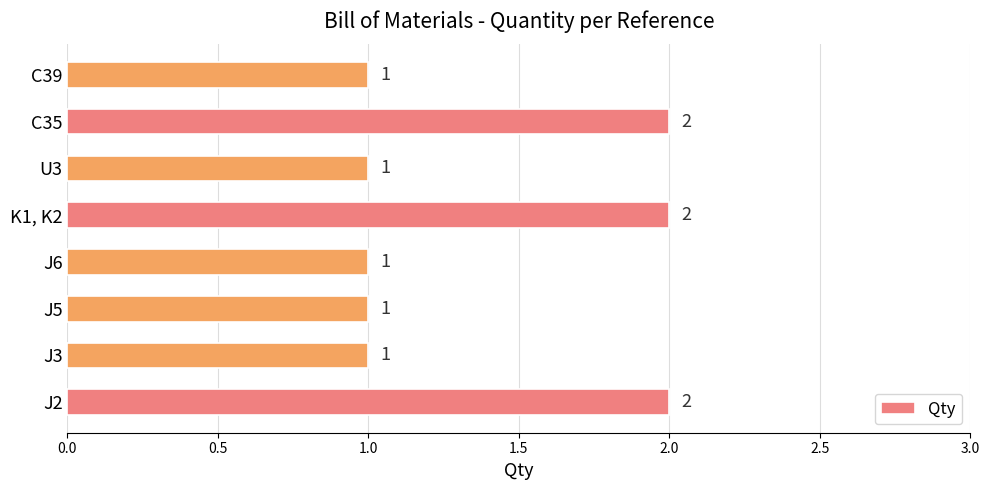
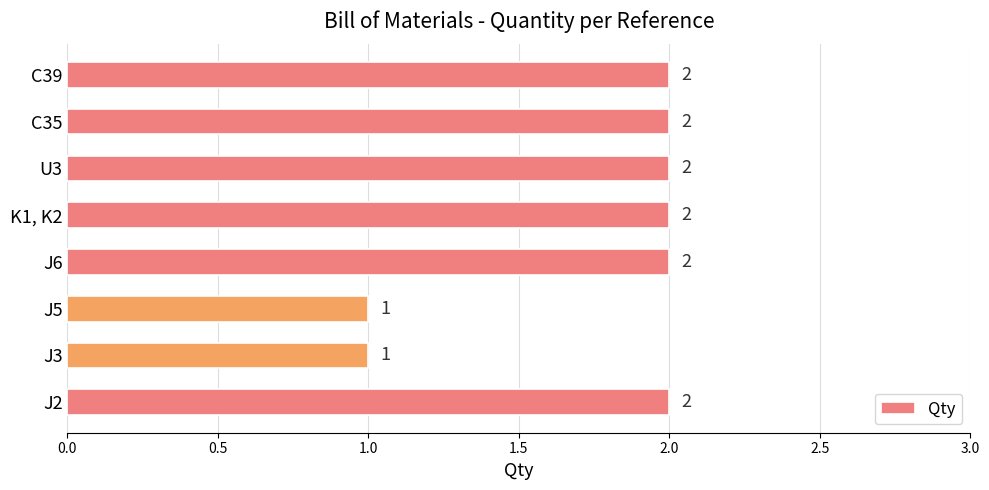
C39: 1 -> 2
U3: 1 -> 2
J6: 1 -> 2
